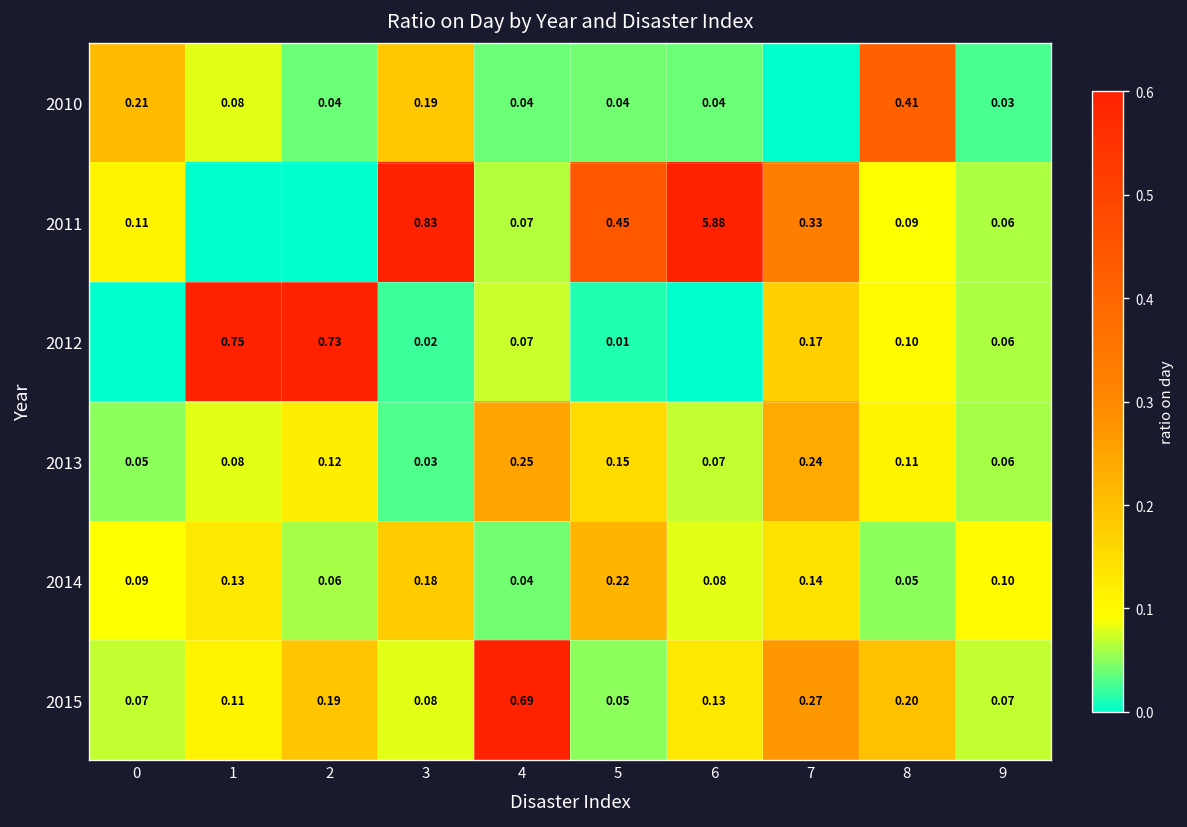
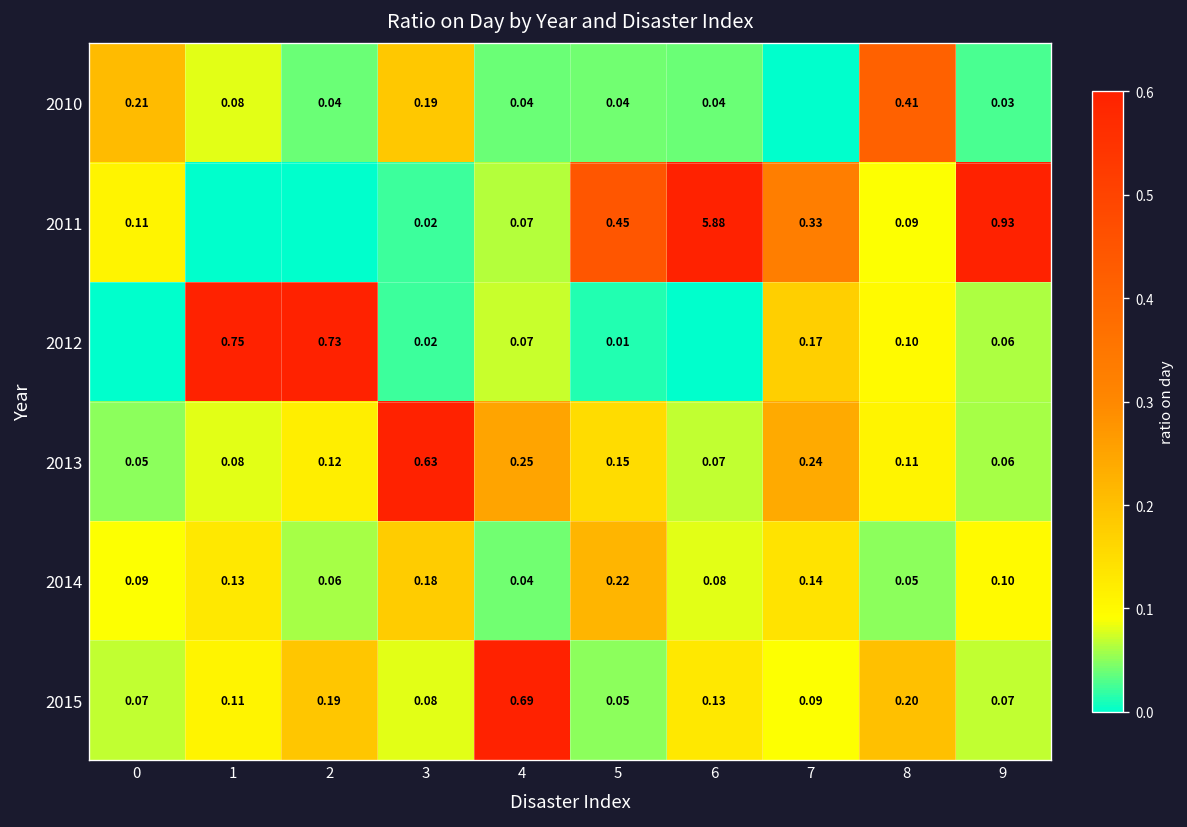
2011, 3: 0.83 -> 0.02
2011, 9: 0.06 -> 0.93
2013, 3: 0.03 -> 0.63
2015, 7: 0.27 -> 0.09
